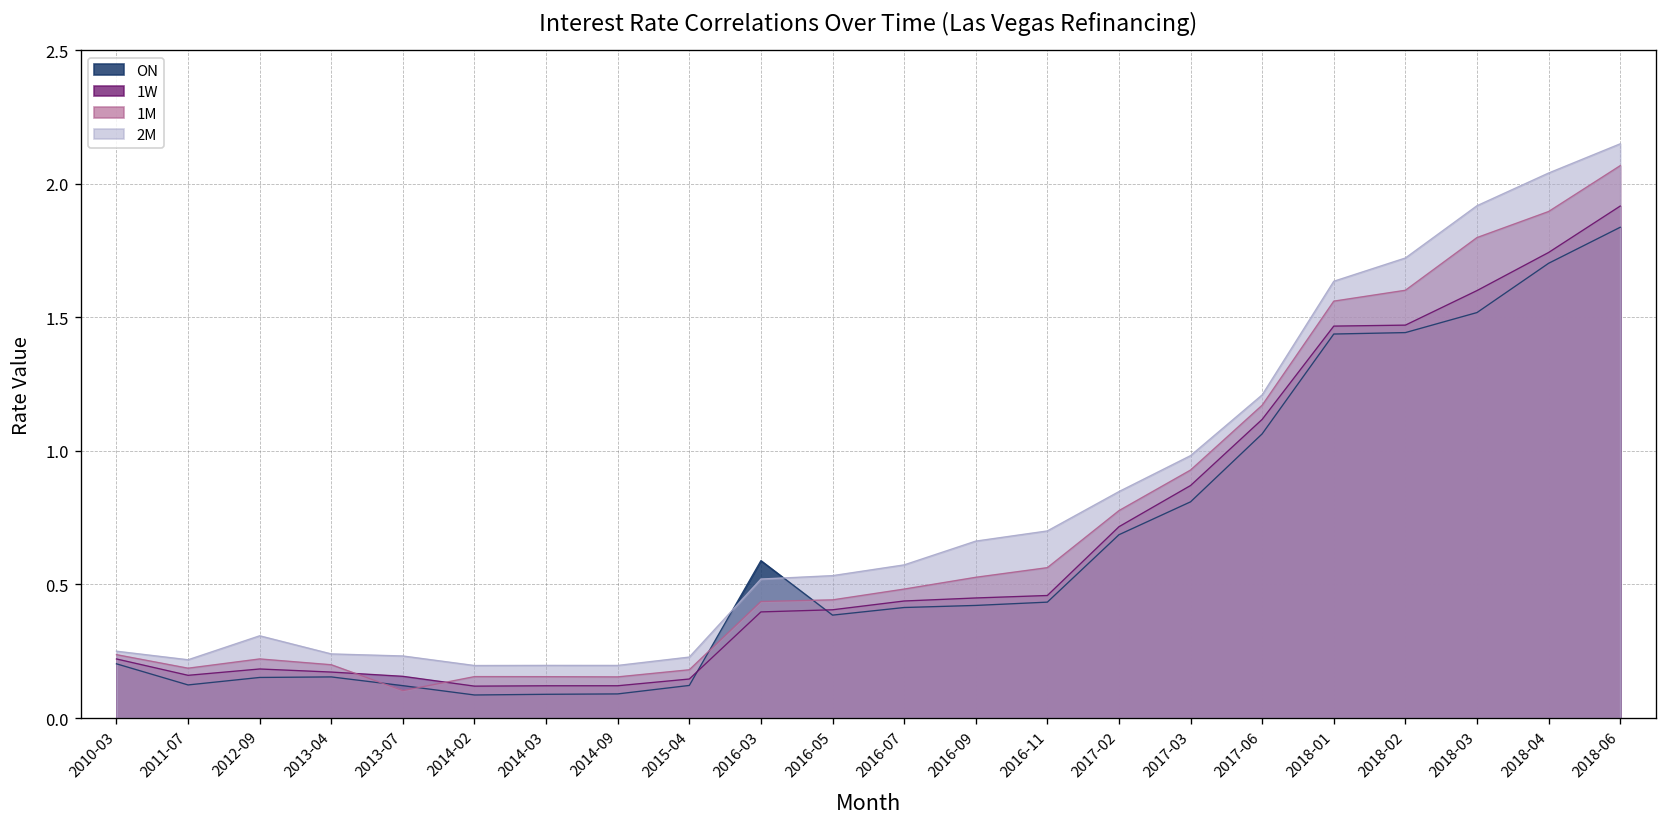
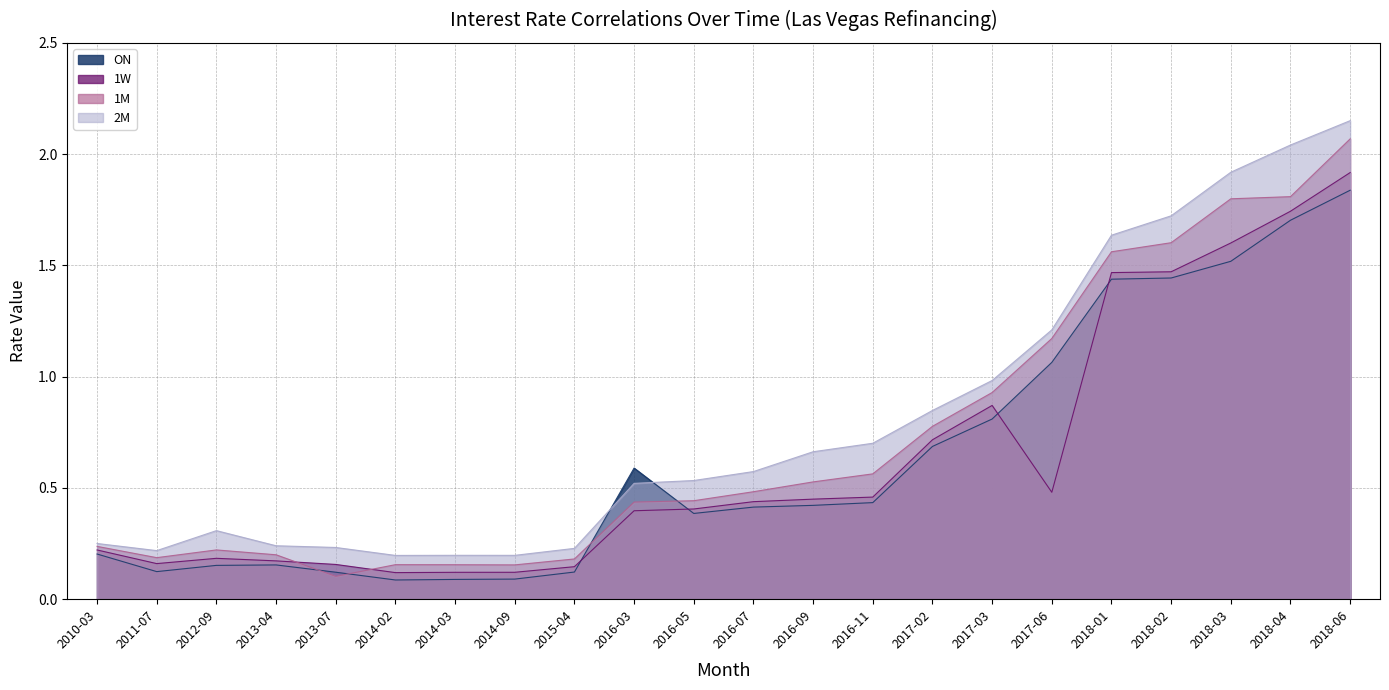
1W, 2017-06: 1.12 -> 0.48
1M, 2018-04: 1.90 -> 1.81
